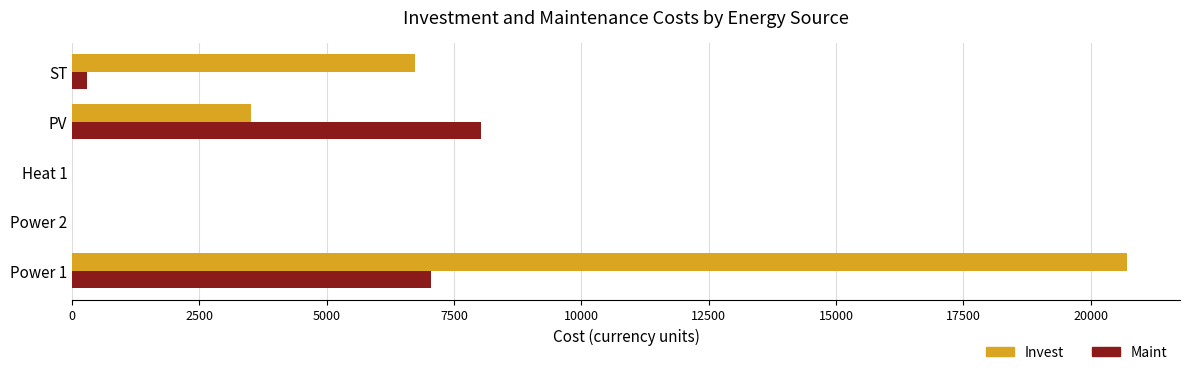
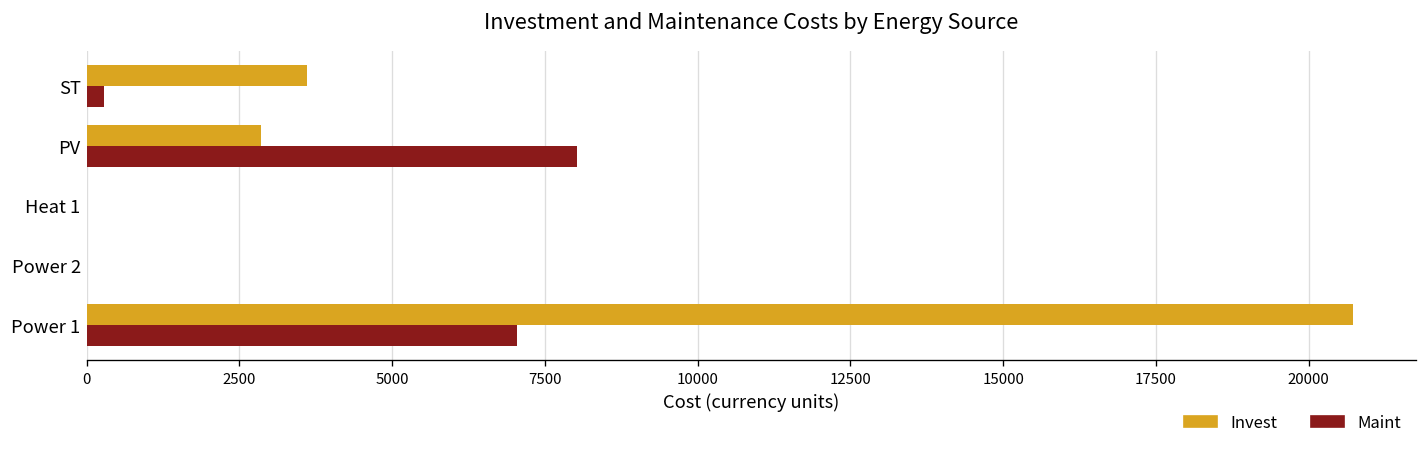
Invest, ST: 6700 -> 3600
Invest, PV: 3500 -> 2900
